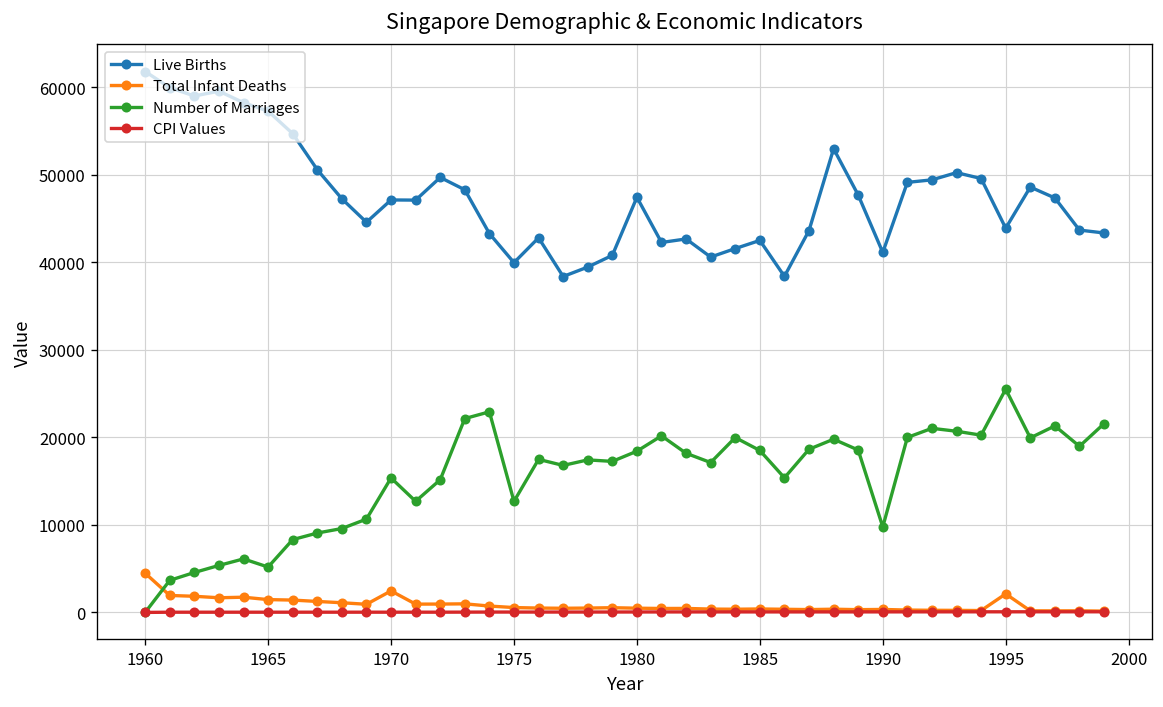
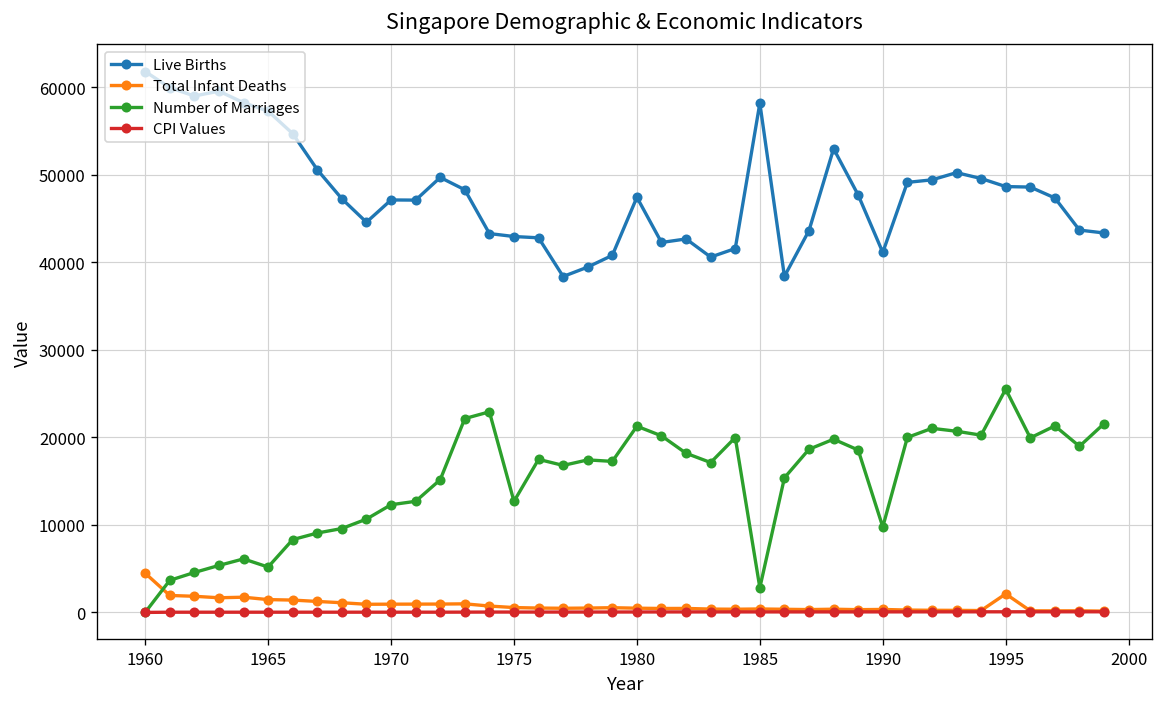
Total Infant Deaths, 1970: 2000 -> 1000
Number of Marriages, 1970: 15000 -> 12000
Live Births, 1975: 40000 -> 43000
Number of Marriages, 1980: 18000 -> 21000
Live Births, 1985: 42000 -> 58000
Number of Marriages, 1985: 18000 -> 3000
Live Births, 1995: 44000 -> 49000
